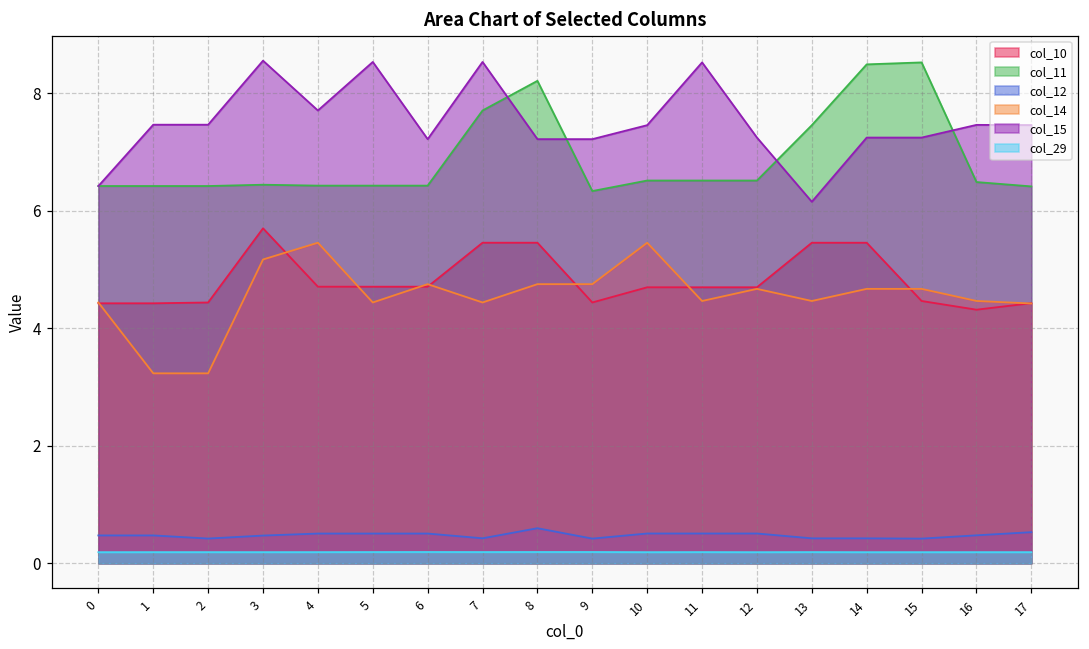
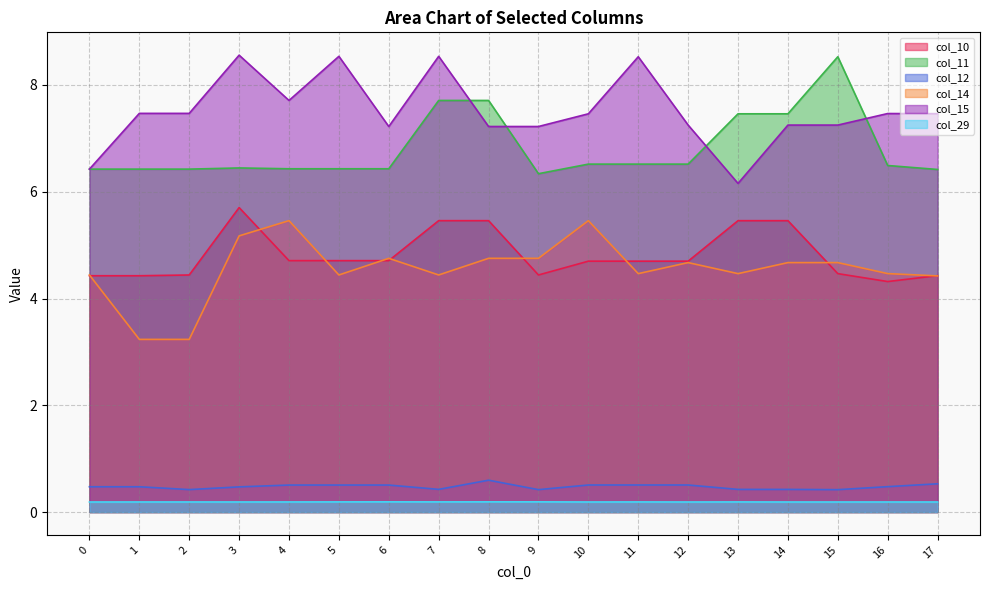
col_11, 8: 8.2 -> 7.7
col_11, 14: 8.5 -> 7.5
